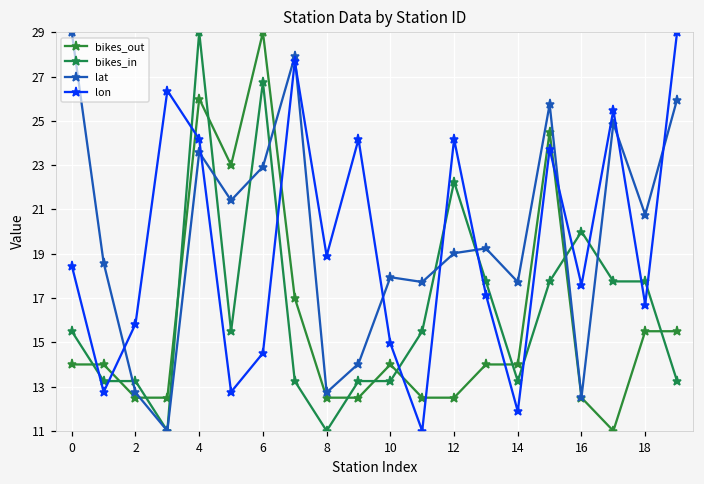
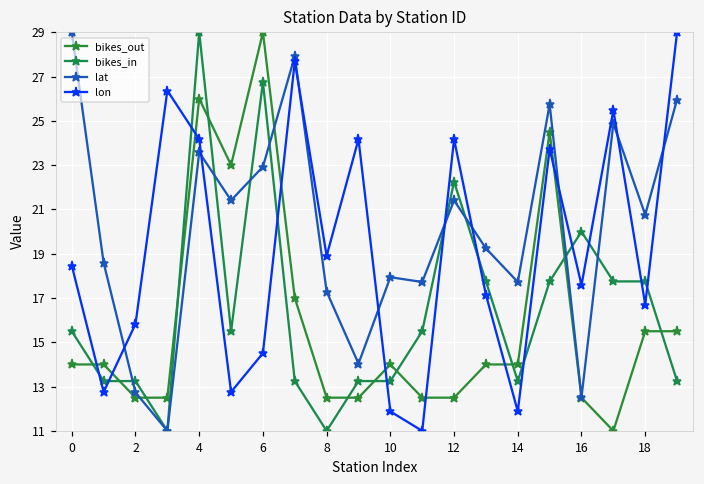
lat, 8: 12.7 -> 17.3
lon, 10: 15.0 -> 11.9
lat, 12: 19.0 -> 21.4
